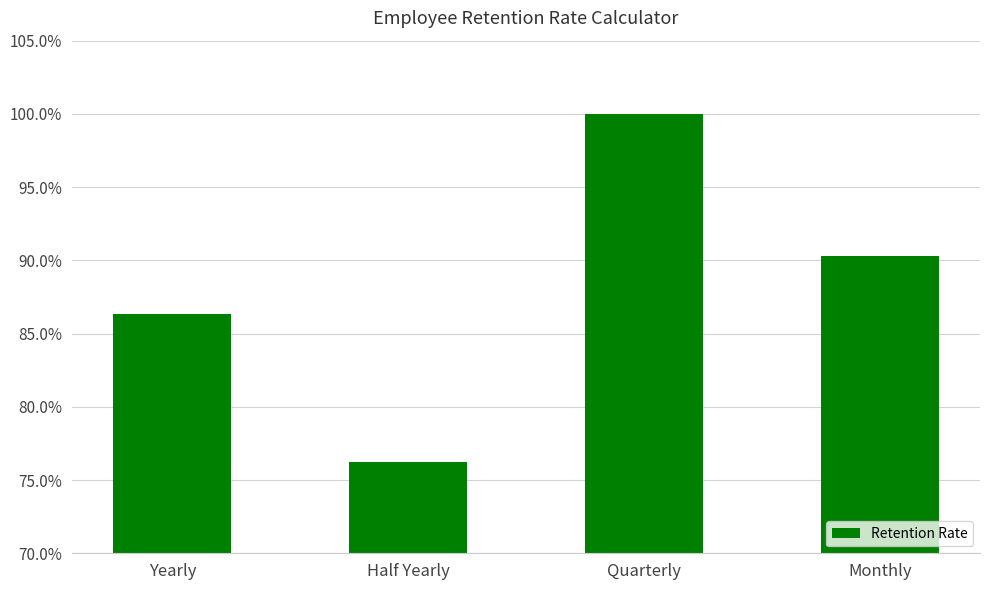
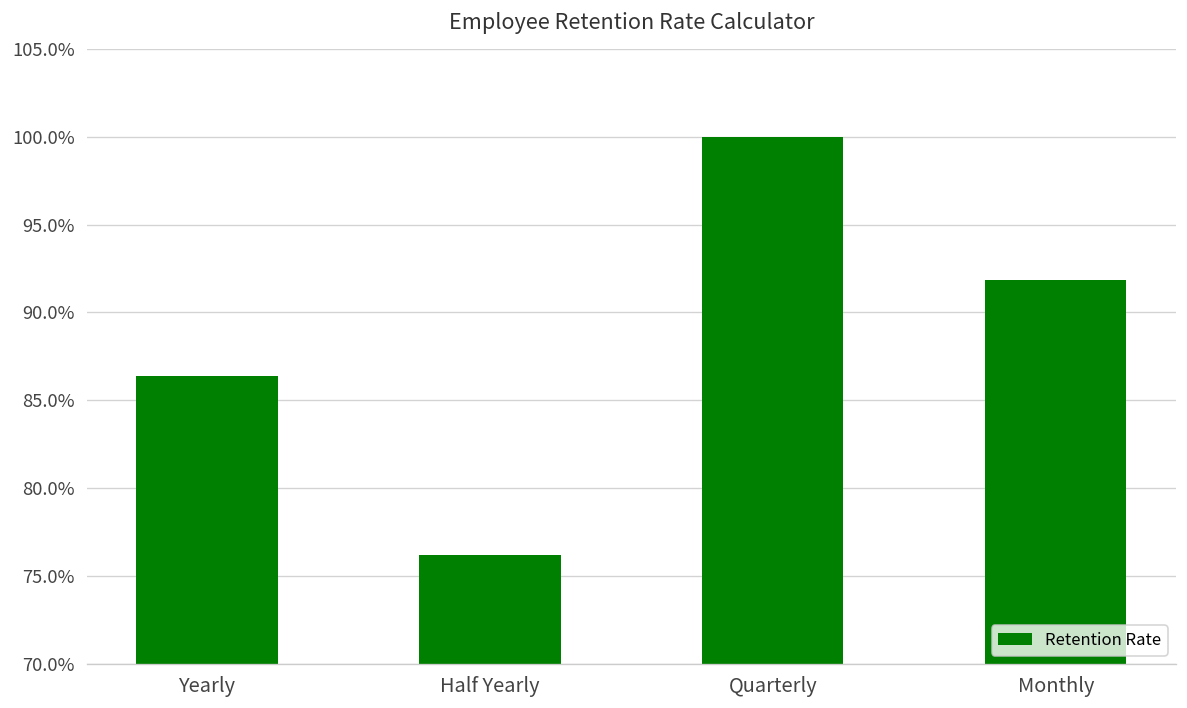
Monthly: 90.3% -> 91.9%
